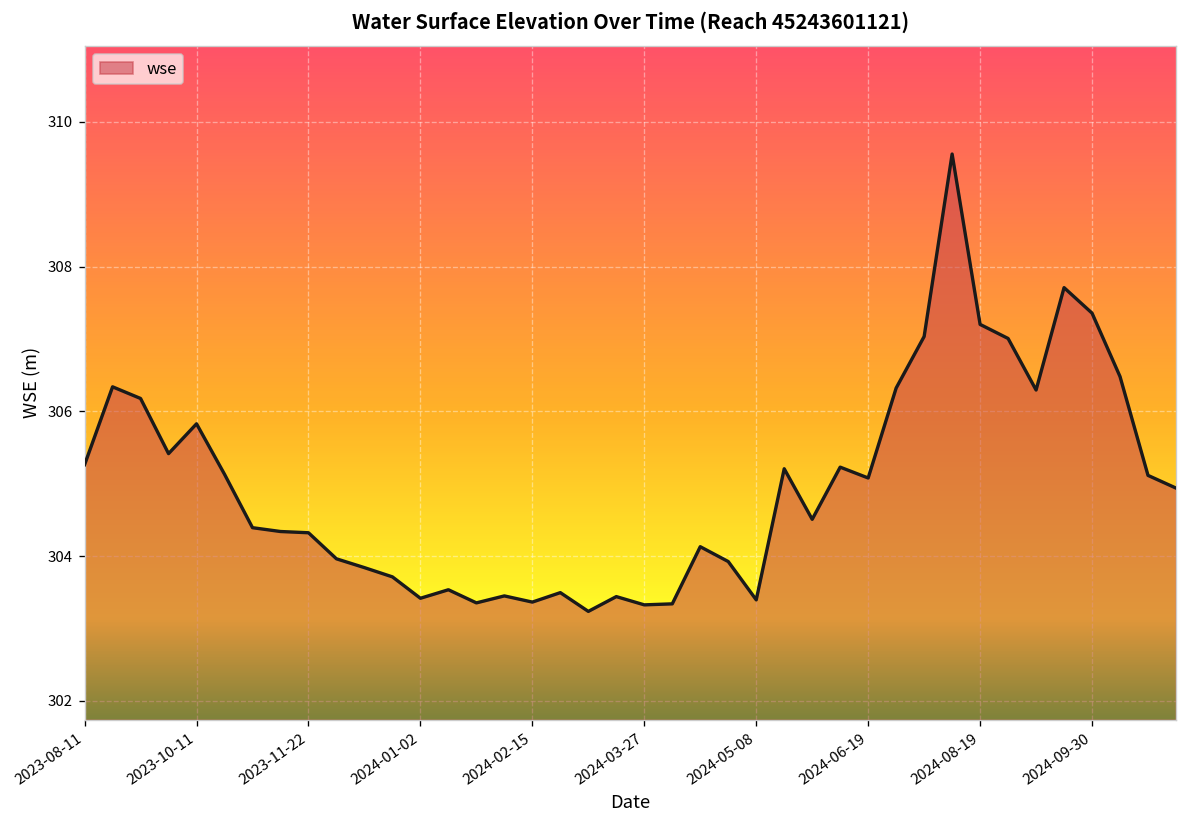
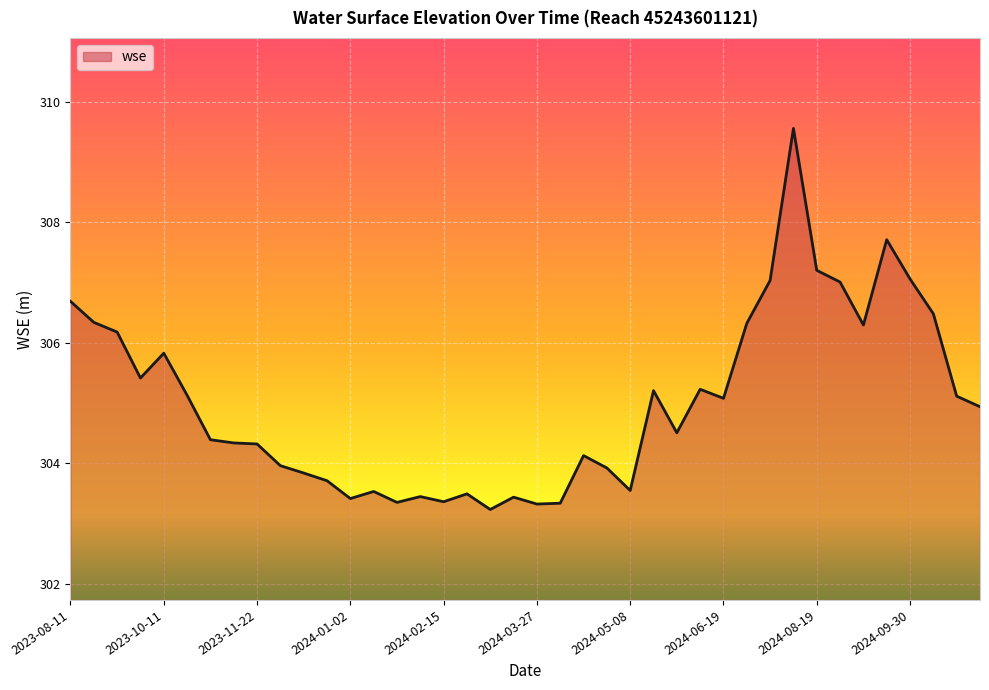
2023-08-11: 305.3 -> 306.7
2024-05-08: 303.4 -> 303.6
2024-09-30: 307.4 -> 307.1
